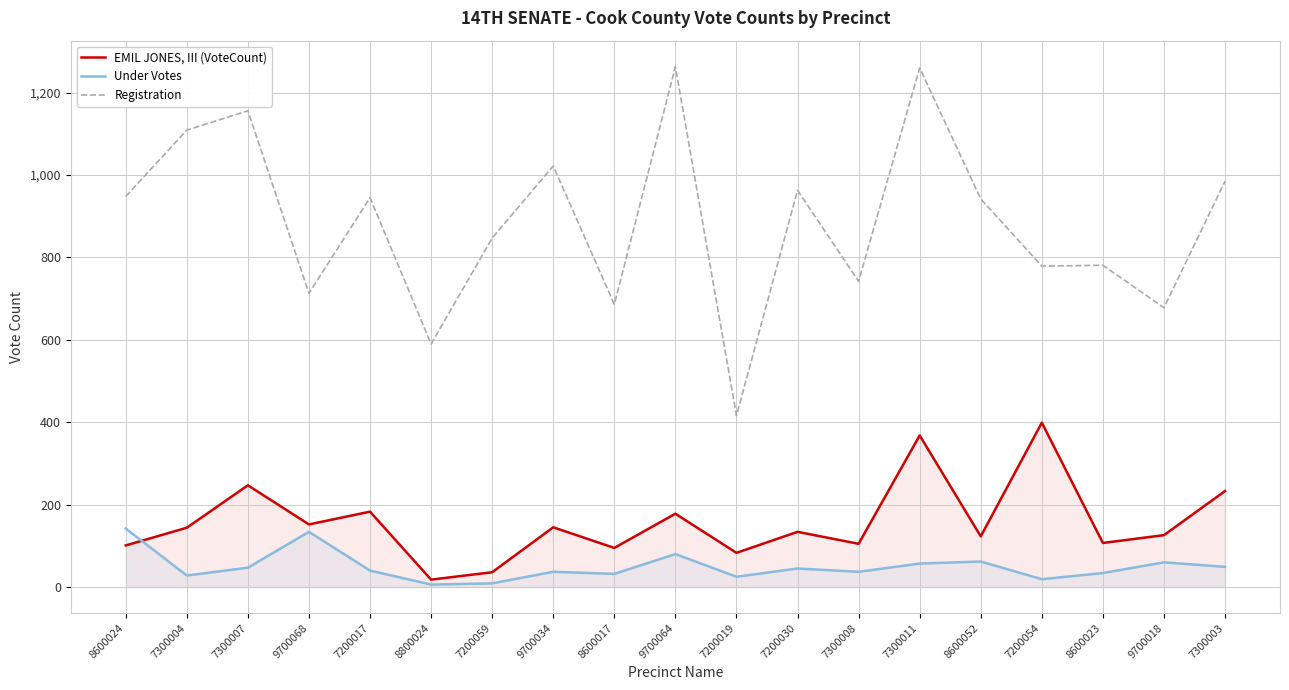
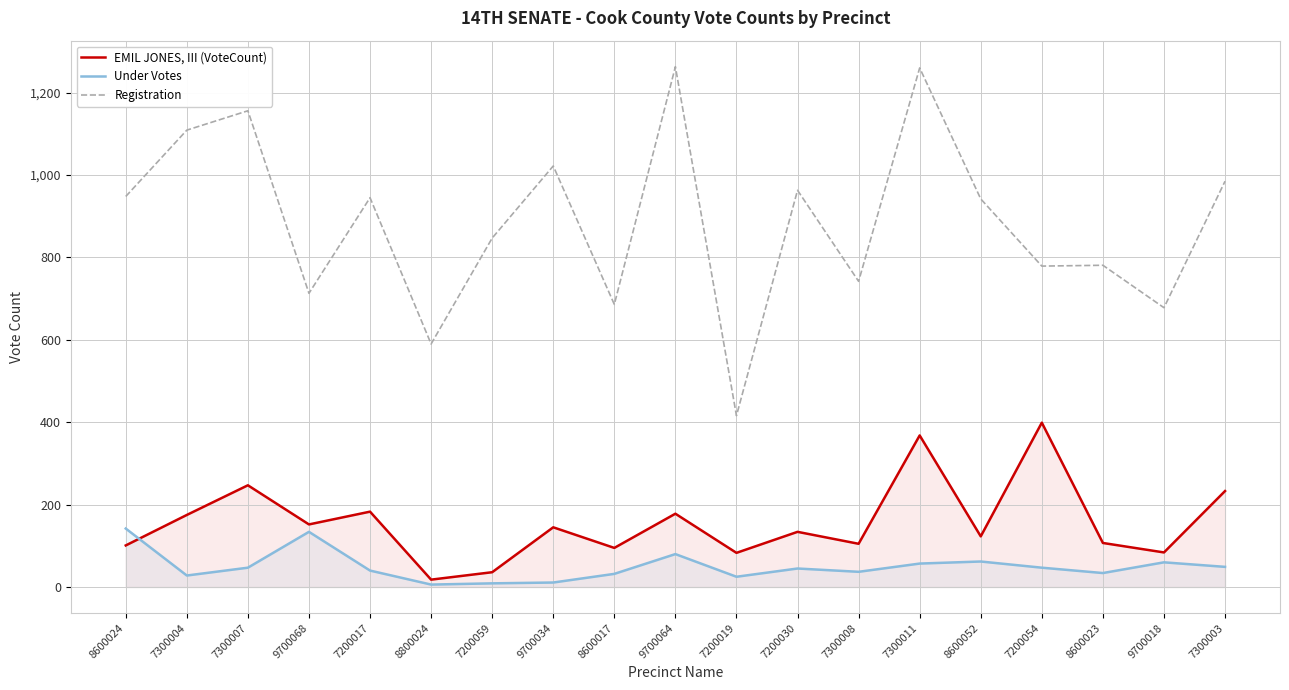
EMIL JONES, III (VoteCount), 7300004: 140 -> 180
Under Votes, 9700034: 40 -> 10
Under Votes, 7200054: 20 -> 50
EMIL JONES, III (VoteCount), 9700018: 130 -> 80
